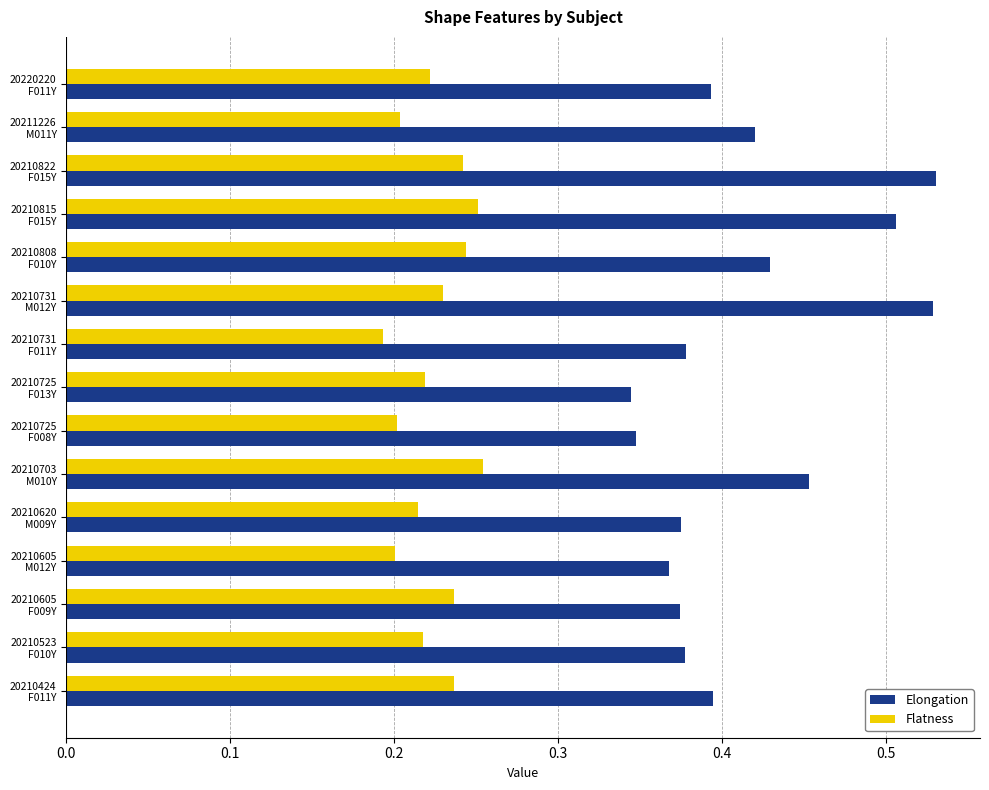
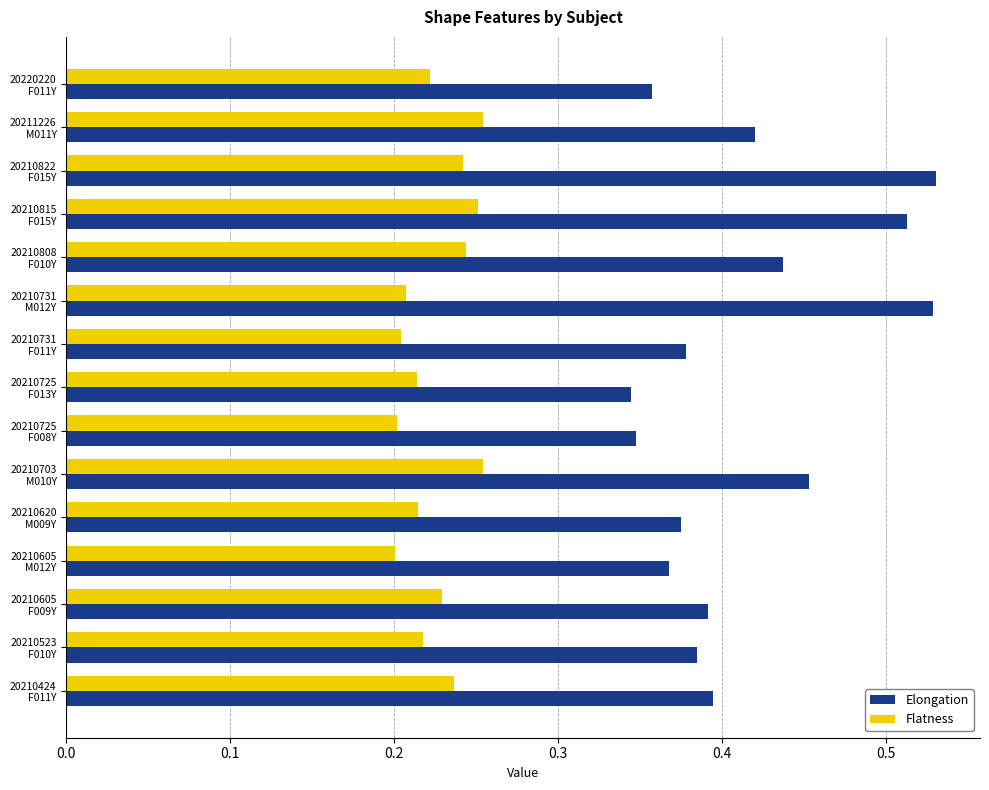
Elongation, 20220220 F011Y: 0.393 -> 0.357
Flatness, 20211226 M011Y: 0.204 -> 0.254
Elongation, 20210815 F015Y: 0.506 -> 0.513
Elongation, 20210808 F010Y: 0.429 -> 0.437
Flatness, 20210731 M012Y: 0.230 -> 0.207
Flatness, 20210731 F011Y: 0.193 -> 0.204
Flatness, 20210725 F013Y: 0.219 -> 0.214
Flatness, 20210605 F009Y: 0.236 -> 0.229
Elongation, 20210605 F009Y: 0.374 -> 0.391
Elongation, 20210523 F010Y: 0.377 -> 0.385
